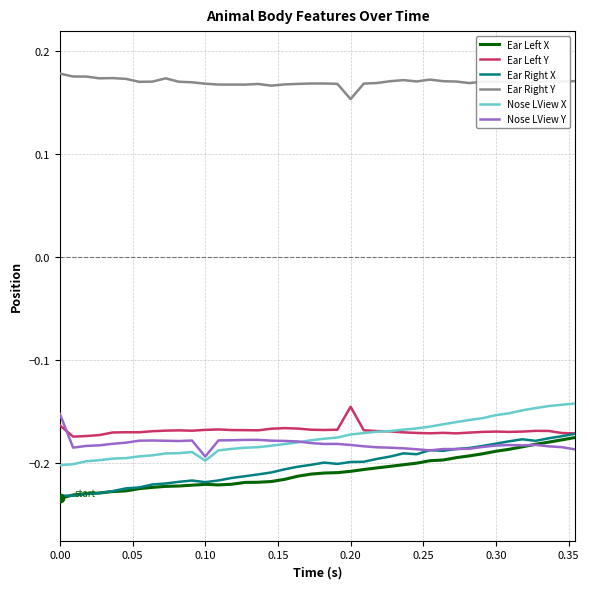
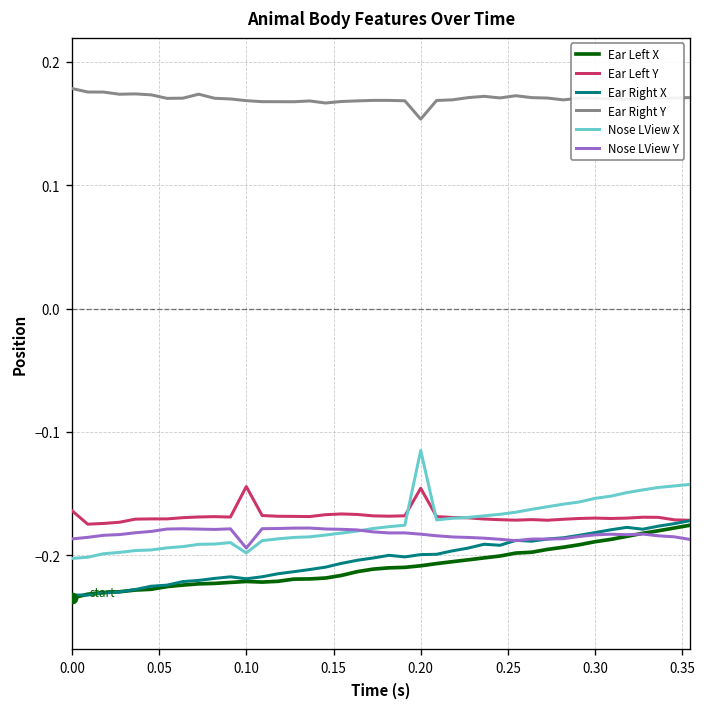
Nose LView Y, 0.00: -0.153 -> -0.187
Ear Left Y, 0.10: -0.168 -> -0.144
Nose LView X, 0.20: -0.173 -> -0.115
